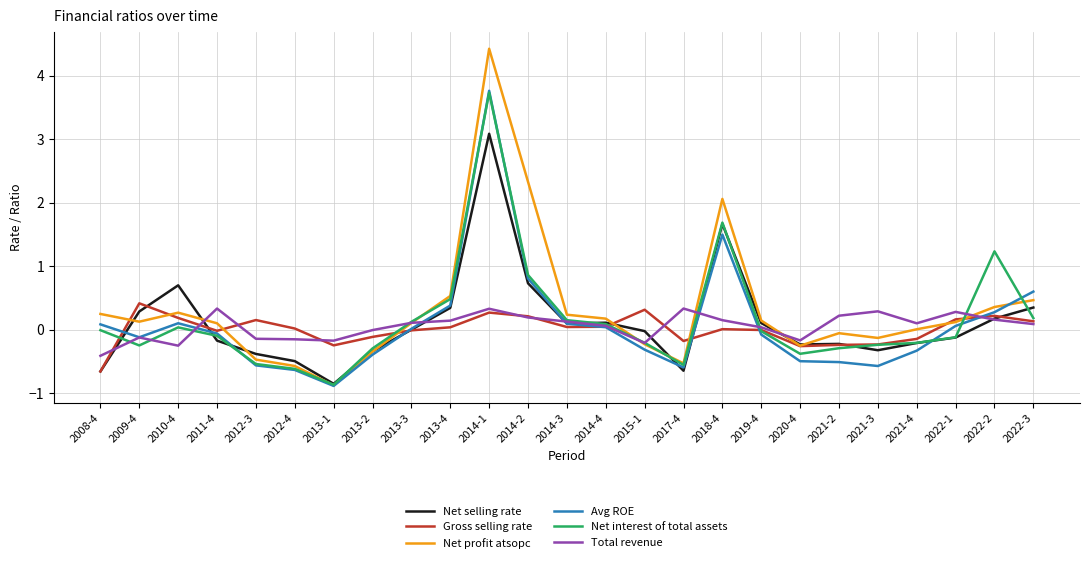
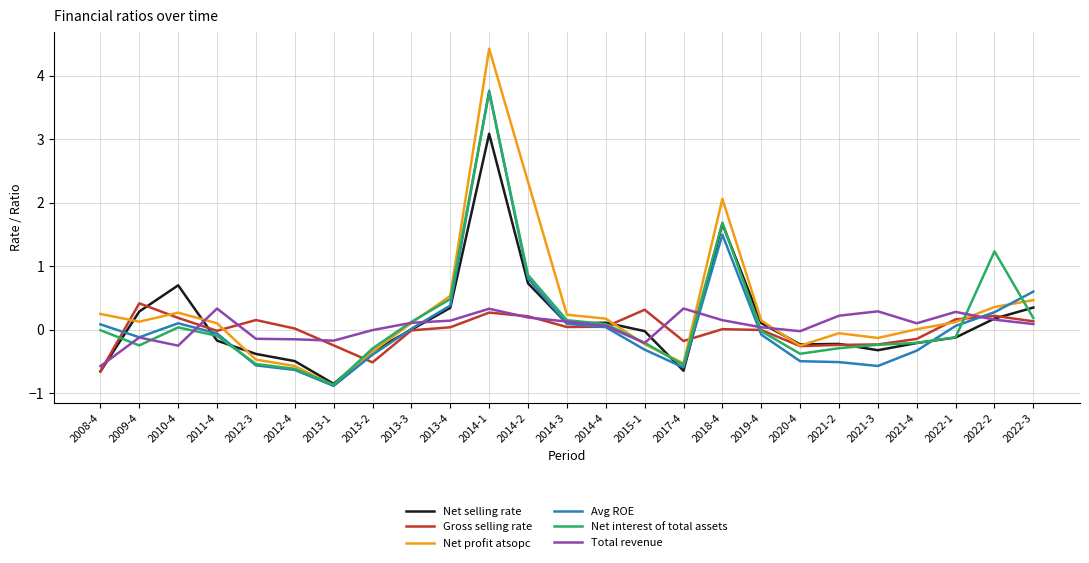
Total revenue, 2008-4: -0.4 -> -0.6
Gross selling rate, 2013-2: -0.1 -> -0.5
Total revenue, 2020-4: -0.2 -> 0.0
